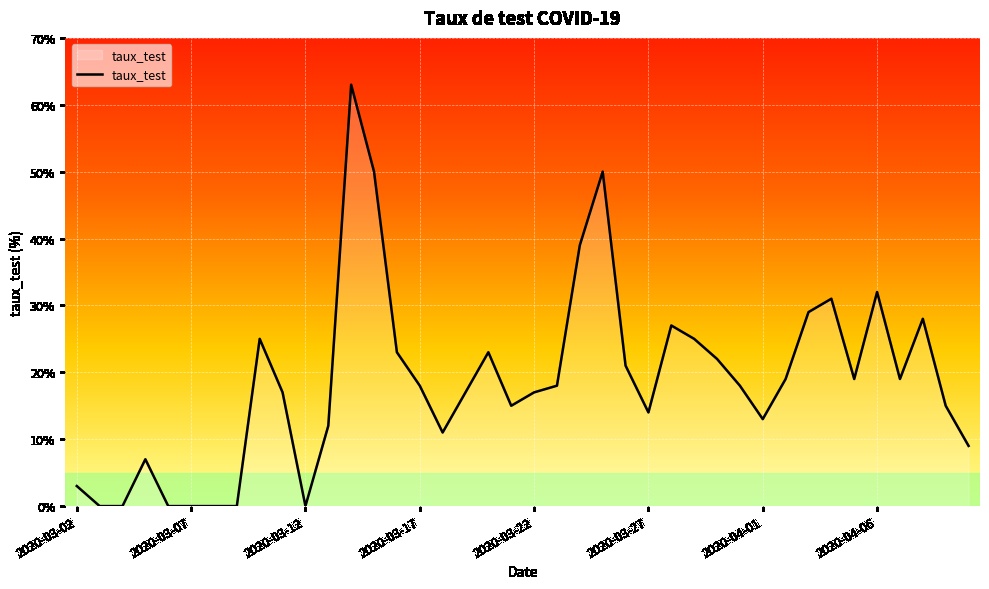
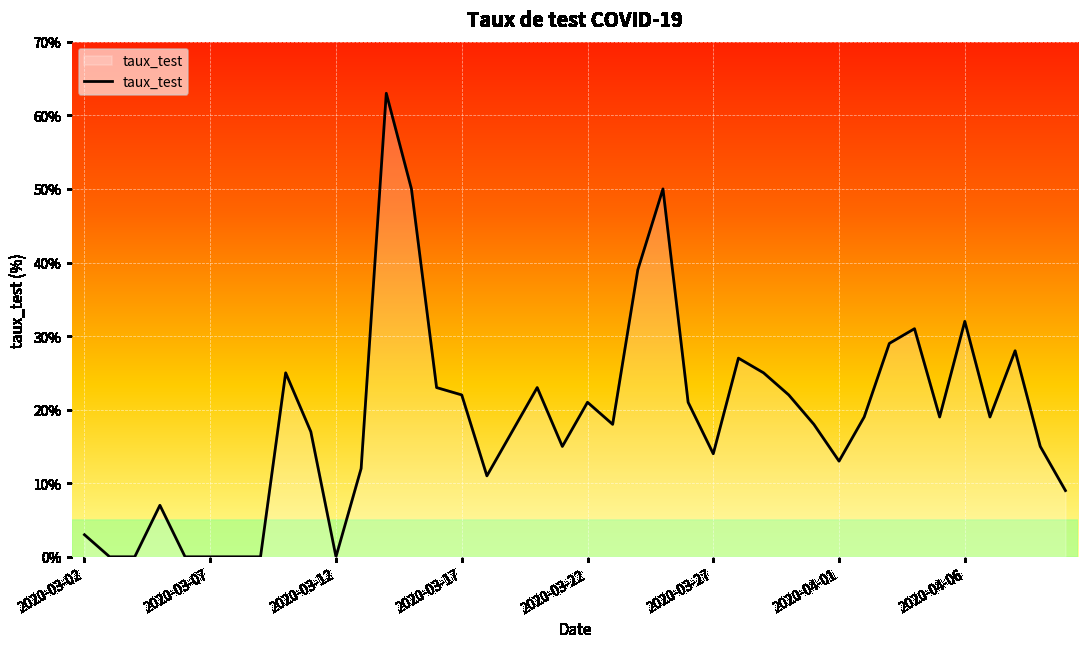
2020-03-17: 18% -> 22%
2020-03-22: 17% -> 21%
